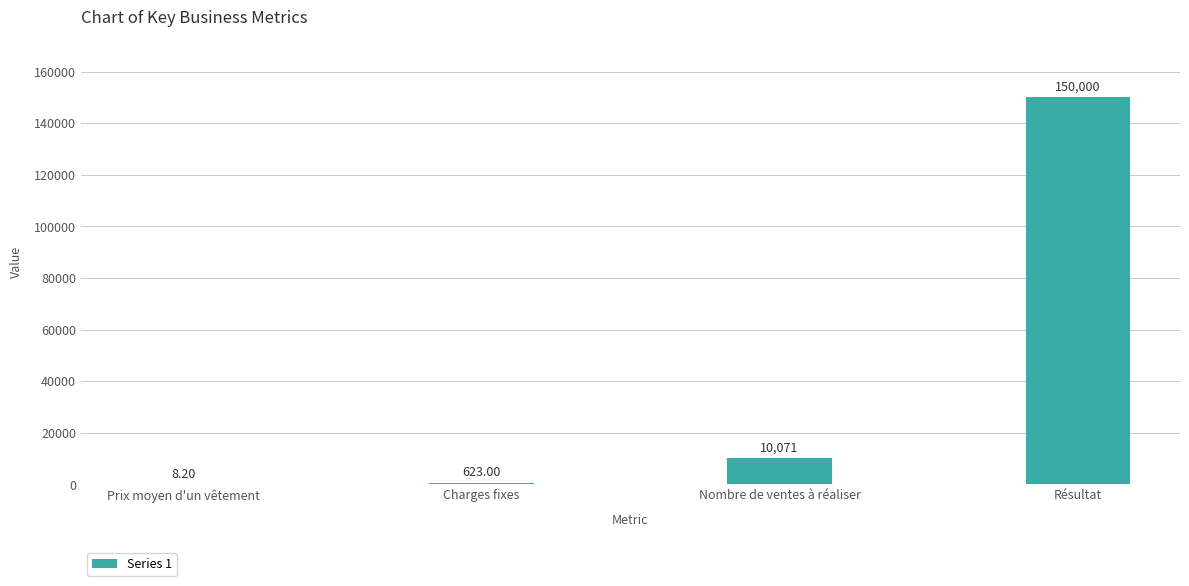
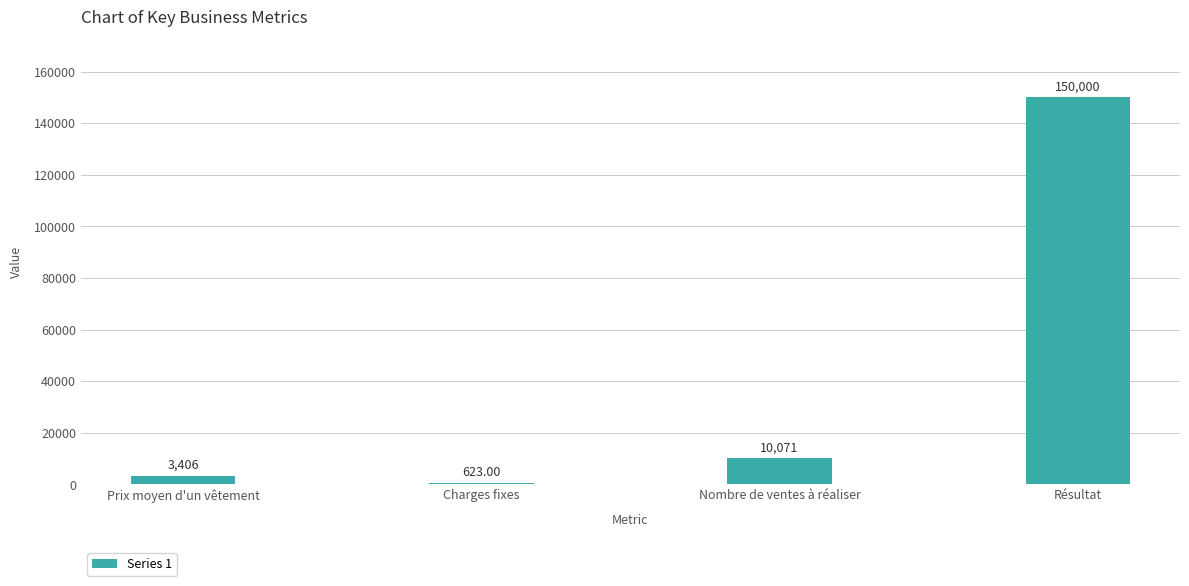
Prix moyen d'un vêtement: 8.20 -> 3,406
